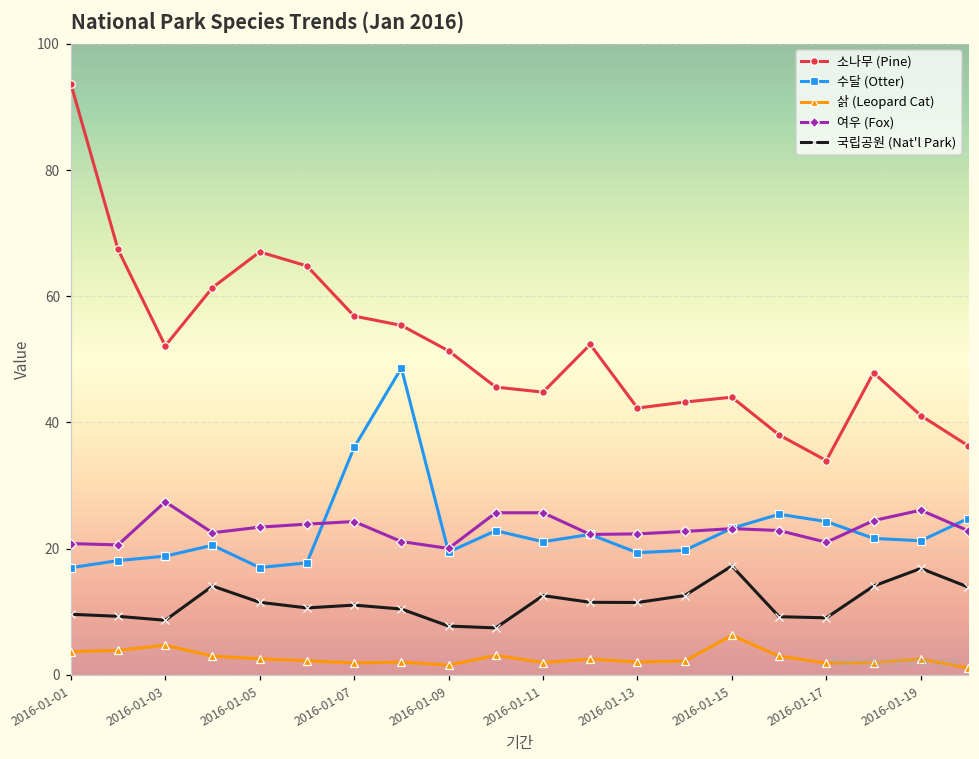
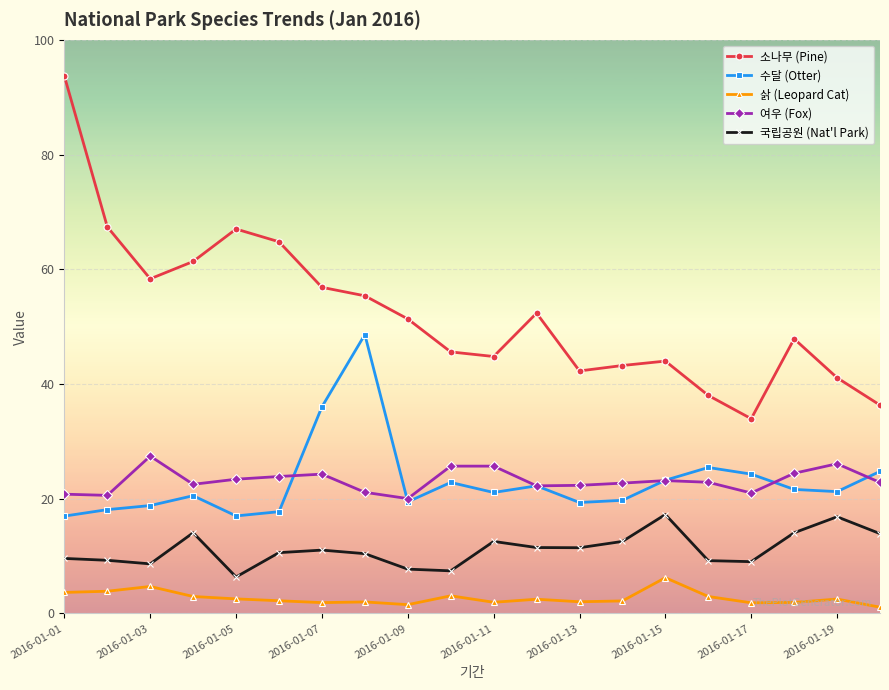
소나무 (Pine), 2016-01-03: 52 -> 58
국립공원 (Nat'l Park), 2016-01-05: 11 -> 6
